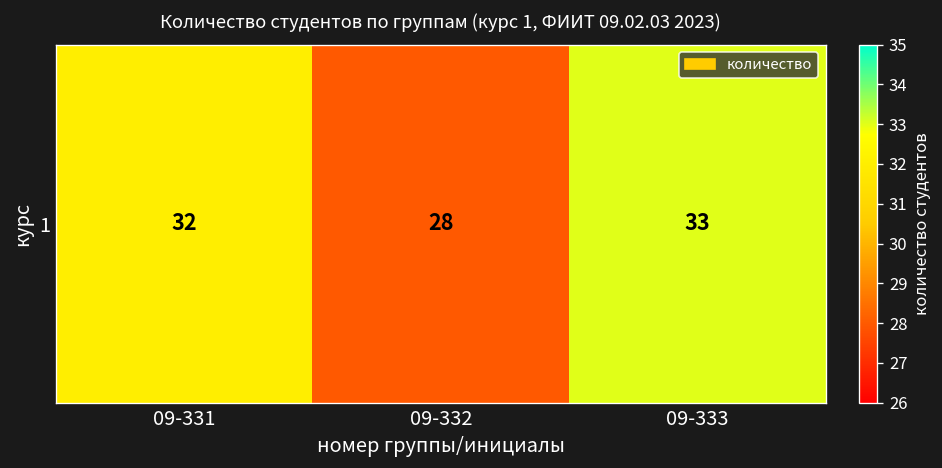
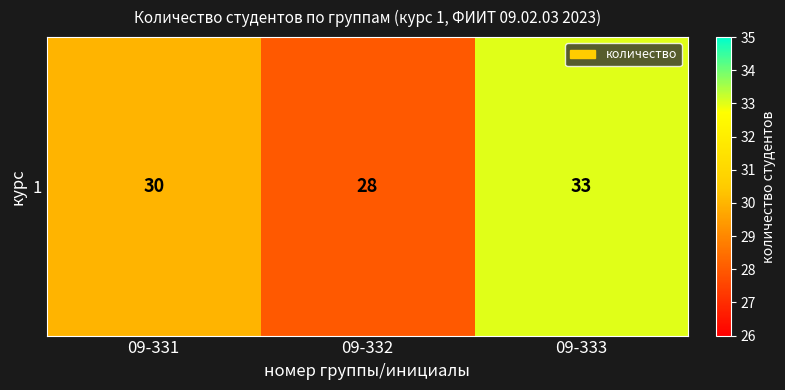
1, 09-331: 32 -> 30
